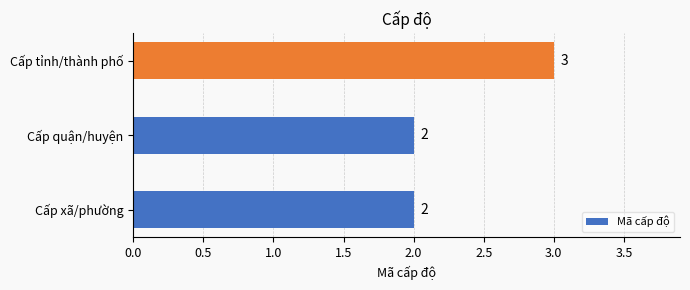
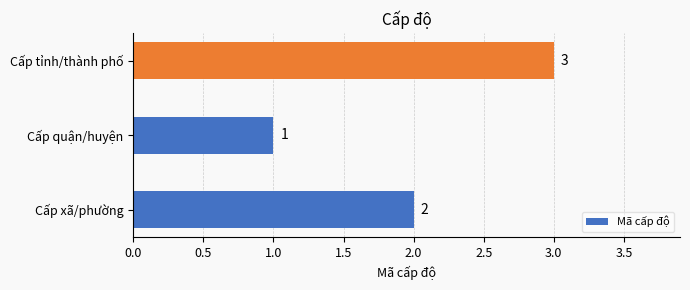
Cấp quận/huyện: 2 -> 1
